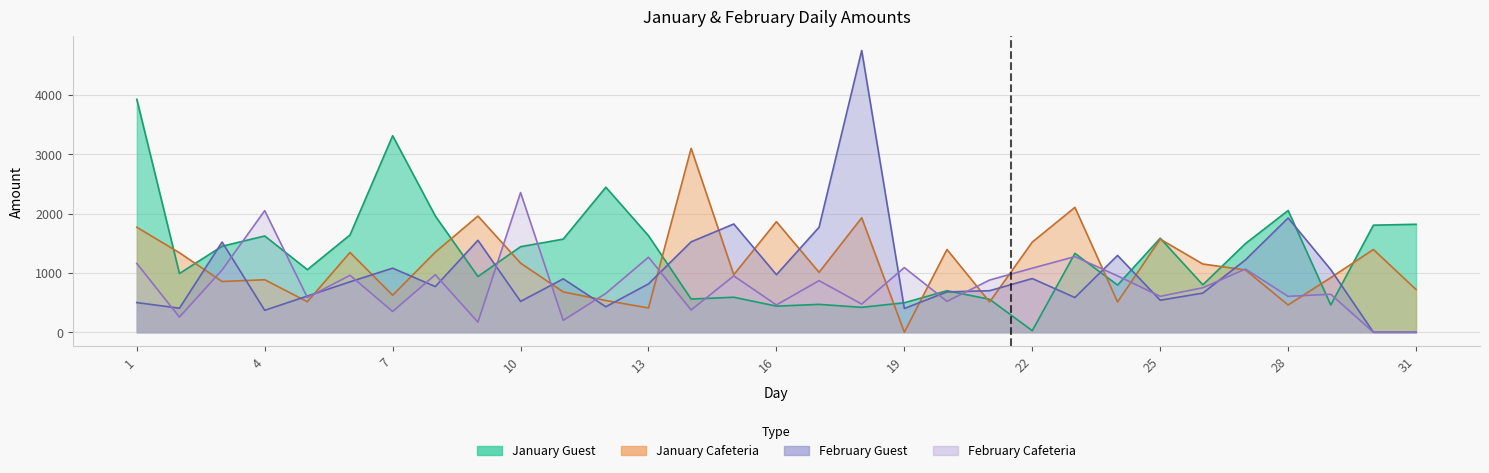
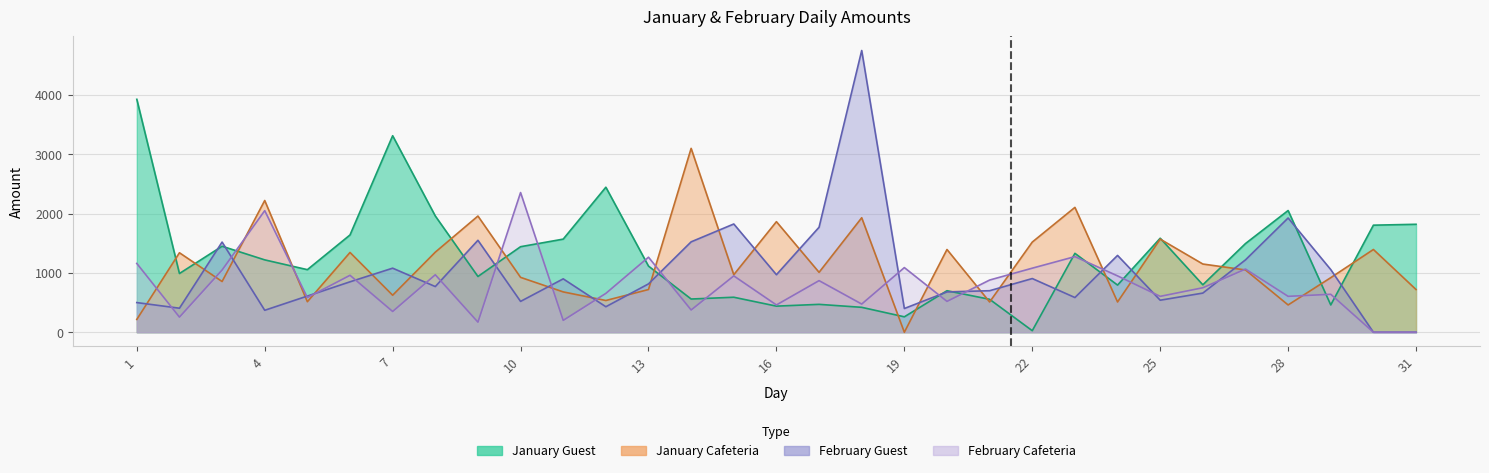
January Cafeteria, 1: 1800 -> 200
January Guest, 4: 1600 -> 1200
January Cafeteria, 4: 900 -> 2200
January Cafeteria, 10: 1200 -> 900
January Guest, 13: 1600 -> 1100
January Cafeteria, 13: 400 -> 700
January Guest, 19: 500 -> 300
